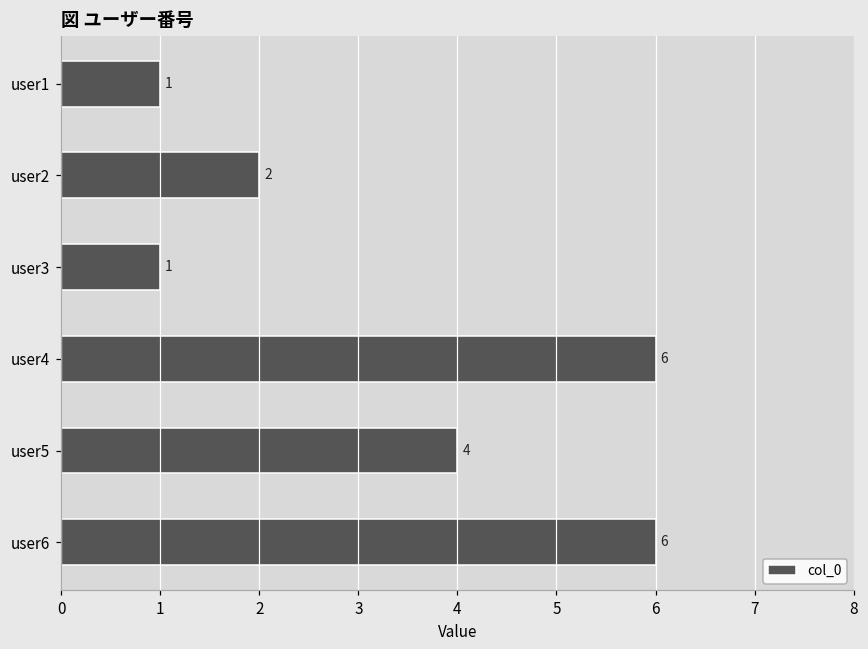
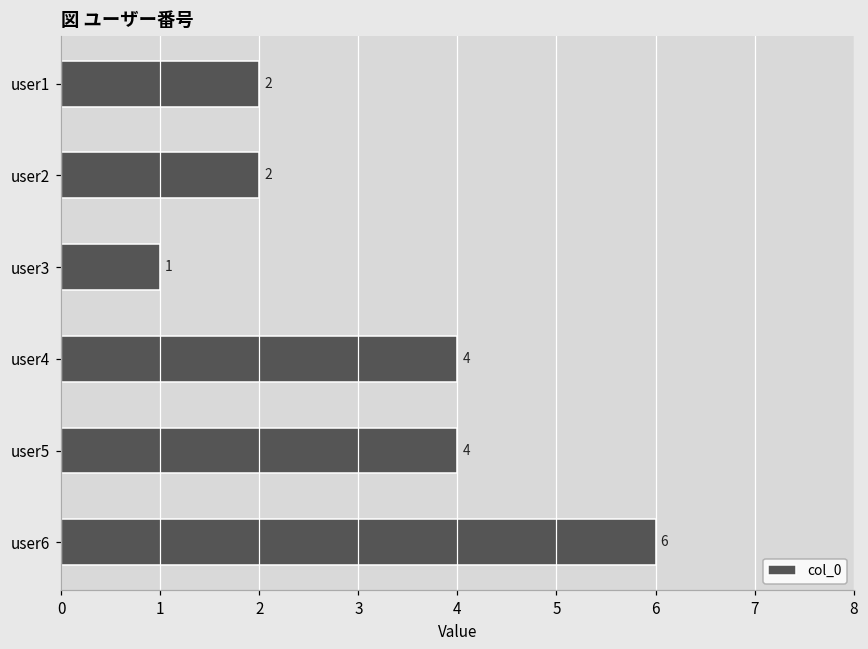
user1: 1 -> 2
user4: 6 -> 4
